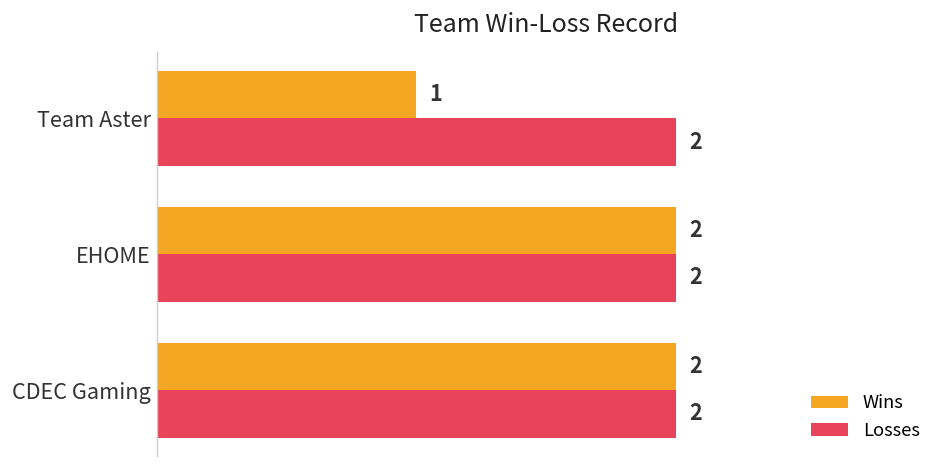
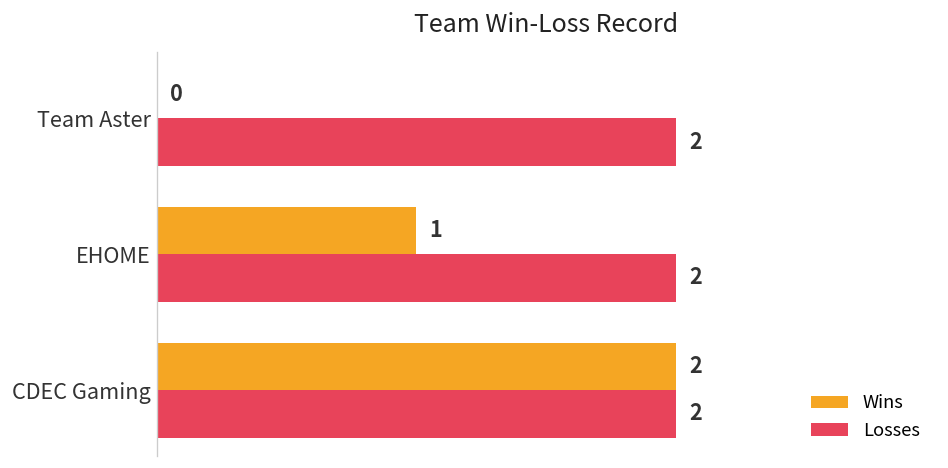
Wins, Team Aster: 1 -> 0
Wins, EHOME: 2 -> 1
